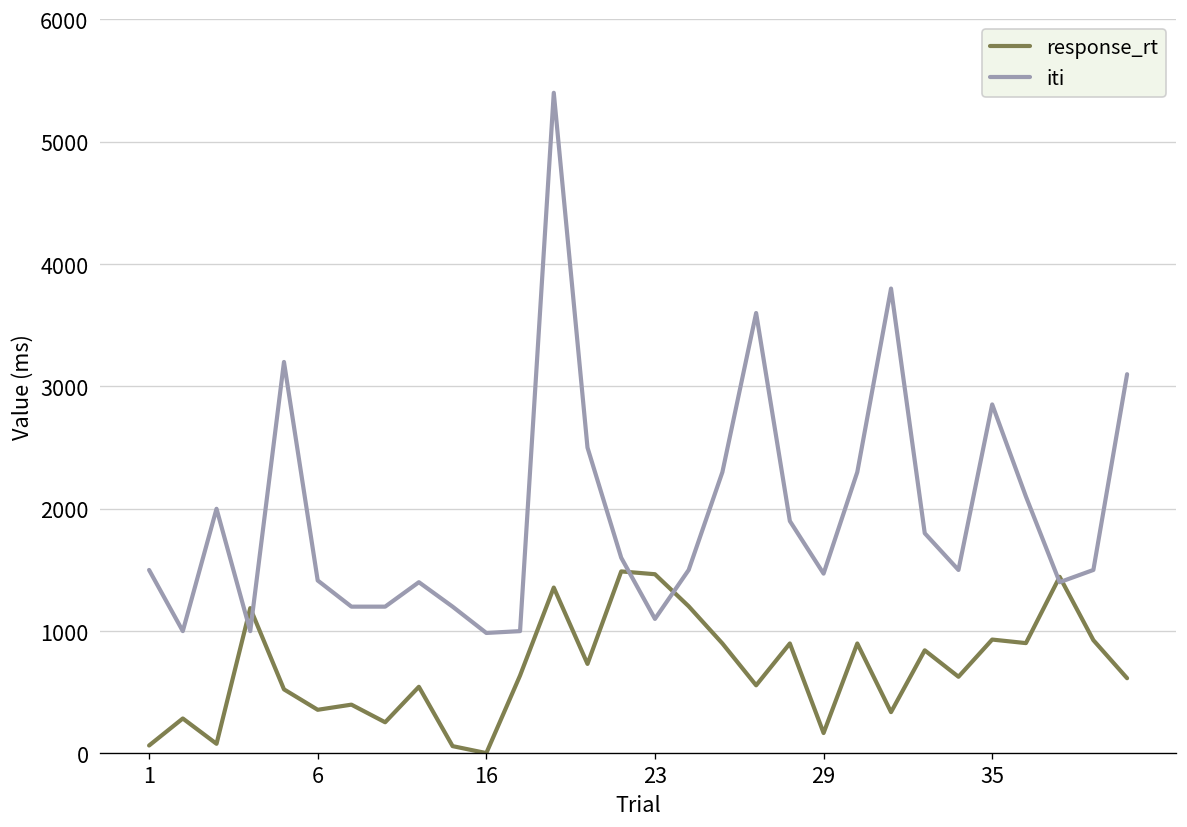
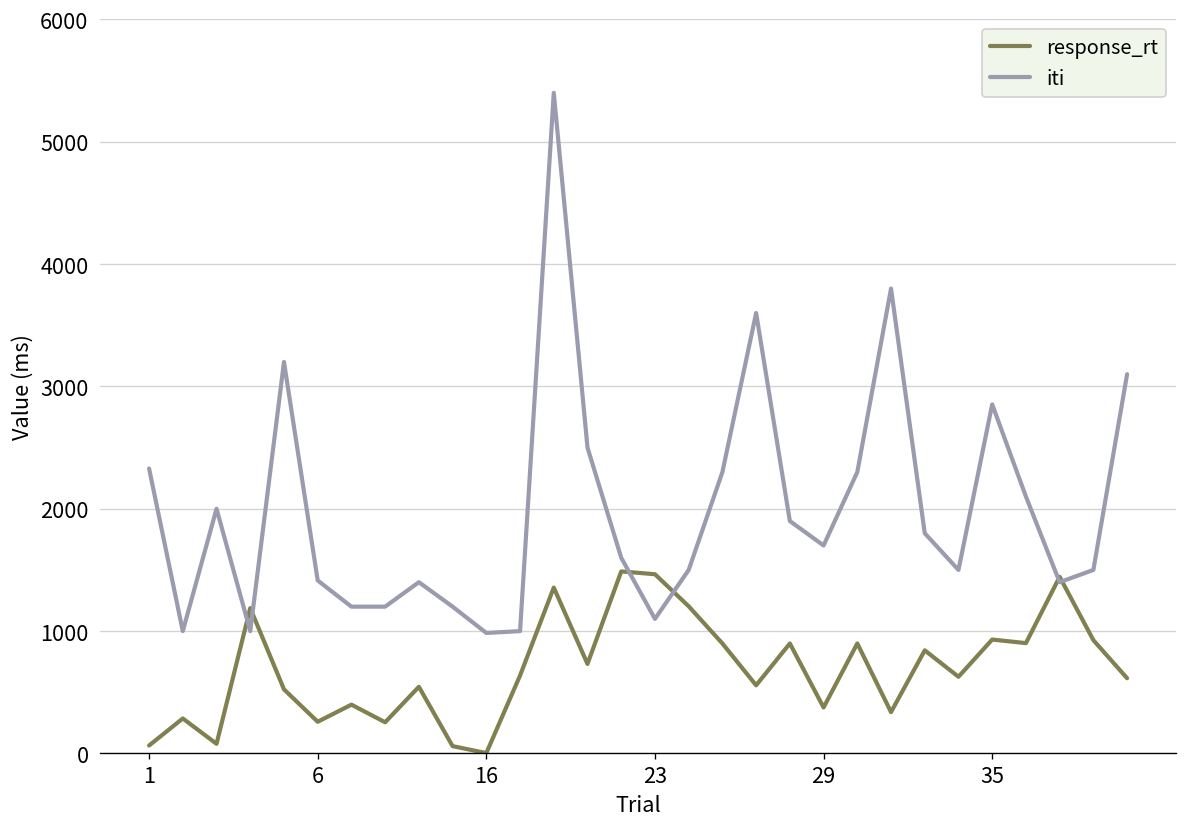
iti, 1: 1500 -> 2330
response_rt, 6: 360 -> 260
response_rt, 29: 170 -> 380
iti, 29: 1470 -> 1700
